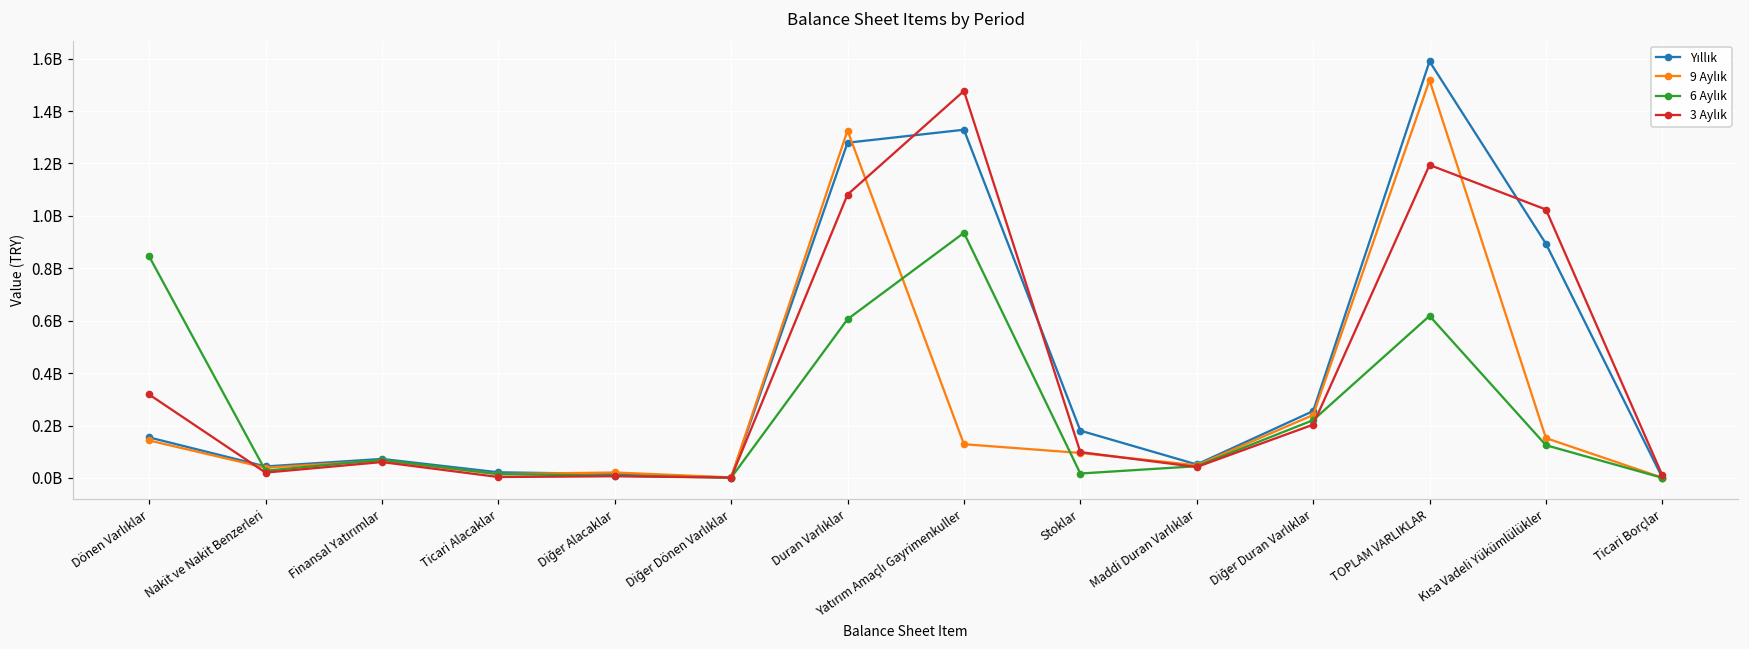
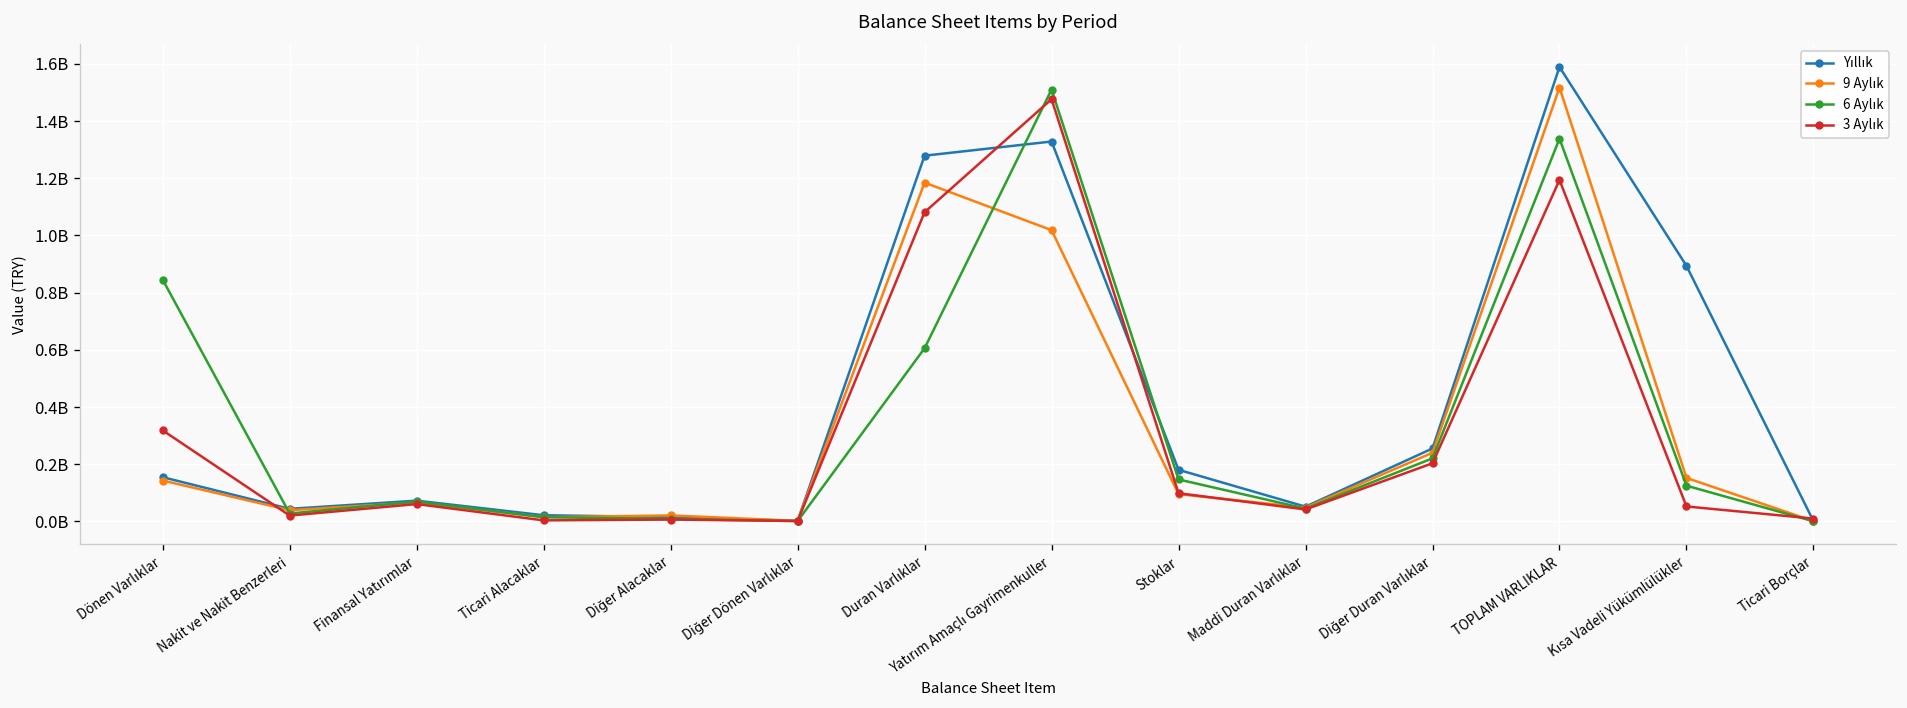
9 Aylık, Duran Varlıklar: 1330000000 -> 1180000000
9 Aylık, Yatırım Amaçlı Gayrimenkuller: 130000000 -> 1020000000
6 Aylık, Yatırım Amaçlı Gayrimenkuller: 940000000 -> 1510000000
6 Aylık, Stoklar: 20000000 -> 150000000
6 Aylık, TOPLAM VARLIKLAR: 620000000 -> 1340000000
3 Aylık, Kısa Vadeli Yükümlülükler: 1020000000 -> 50000000
